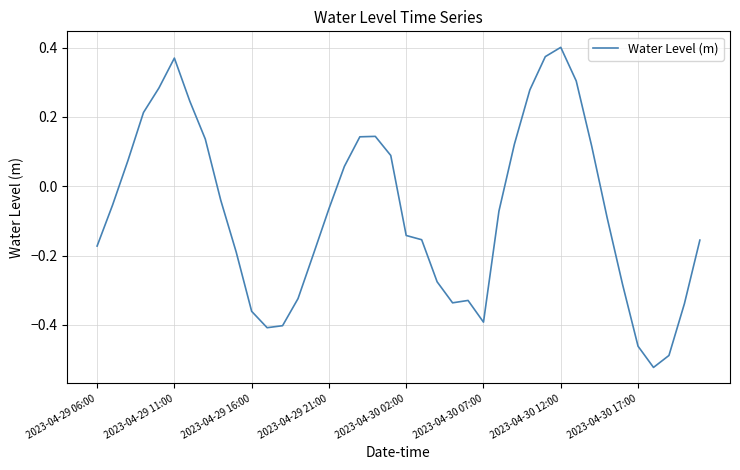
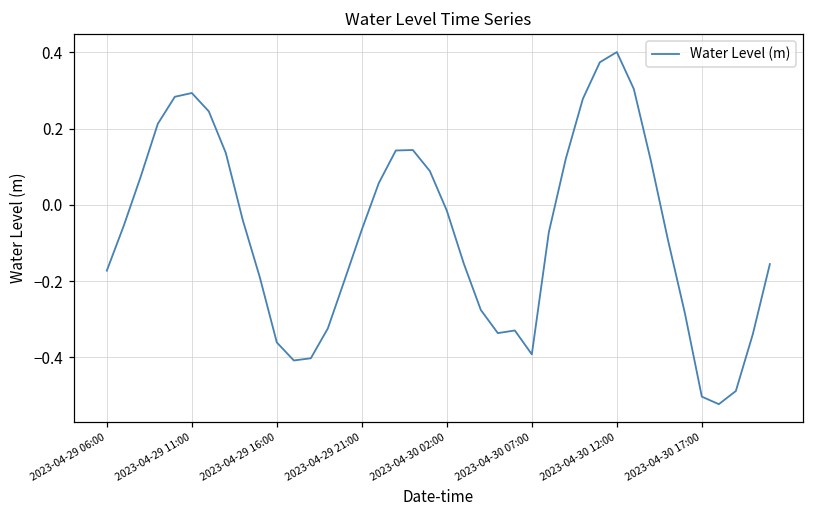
2023-04-29 11:00: 0.37 -> 0.29
2023-04-30 02:00: -0.14 -> -0.02
2023-04-30 17:00: -0.46 -> -0.50
